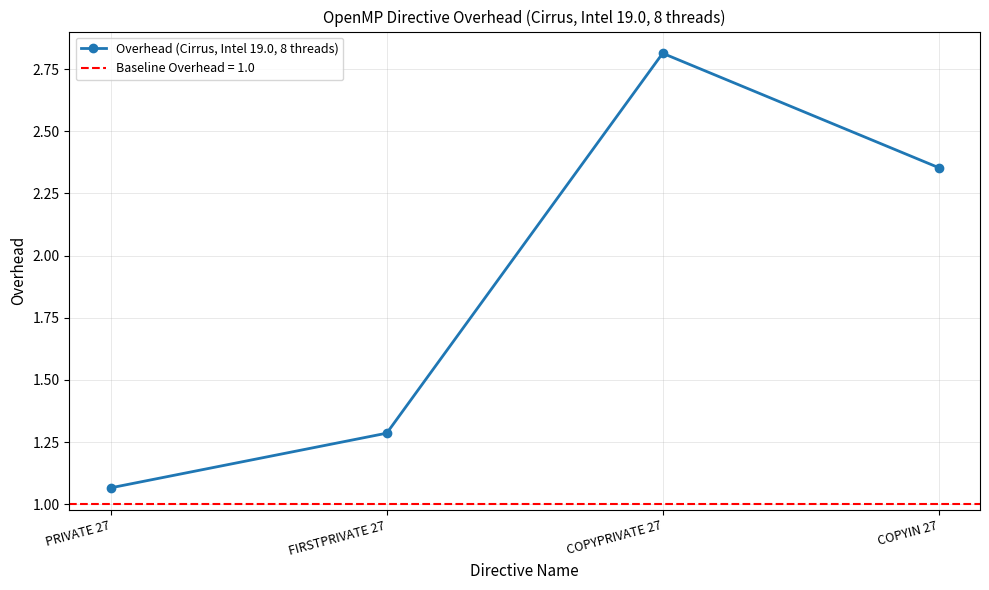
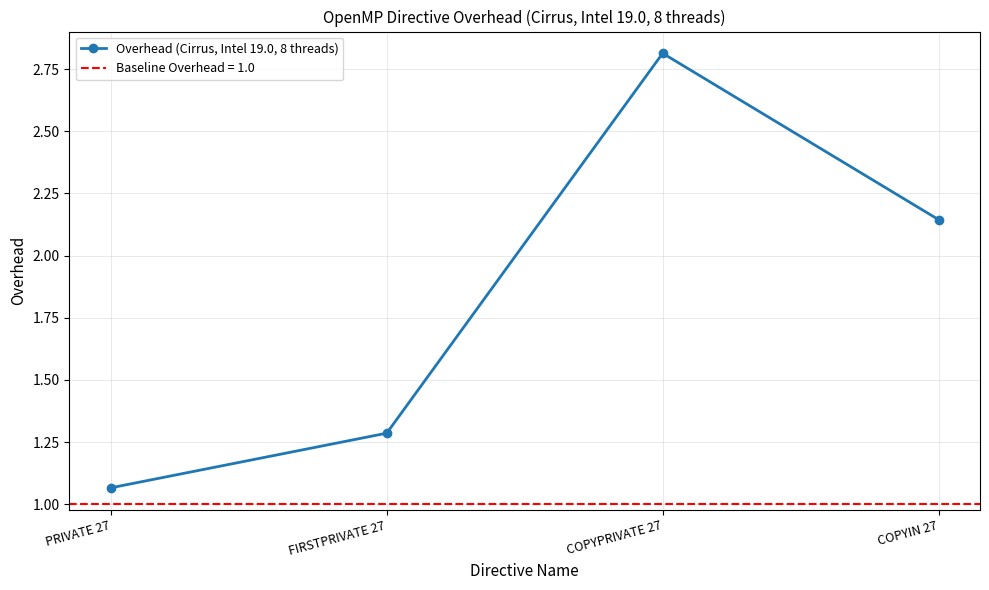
COPYIN 27: 2.35 -> 2.14
